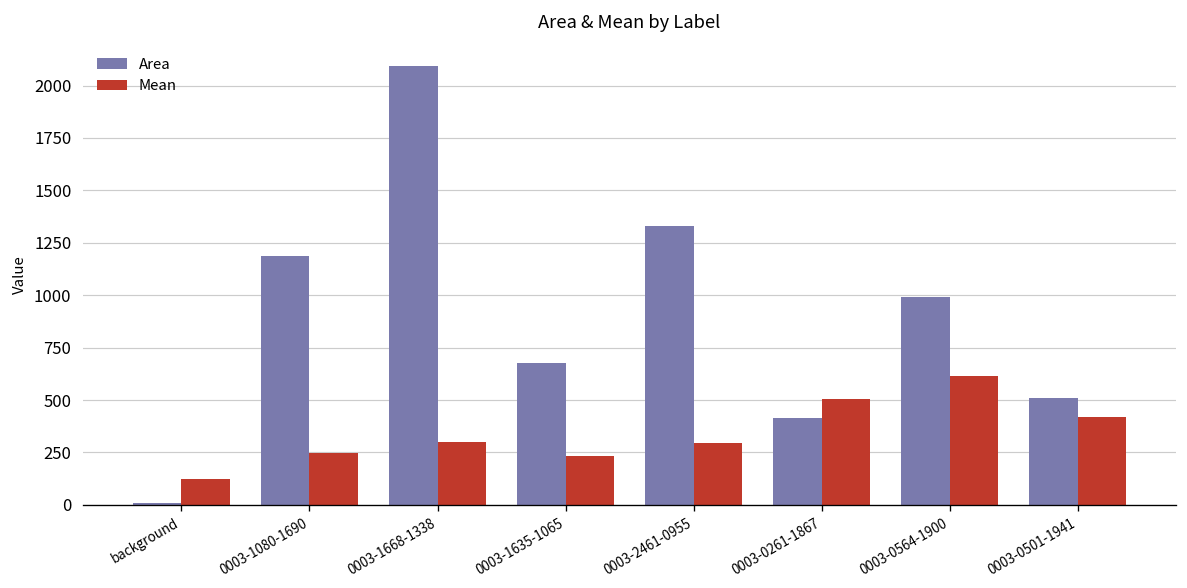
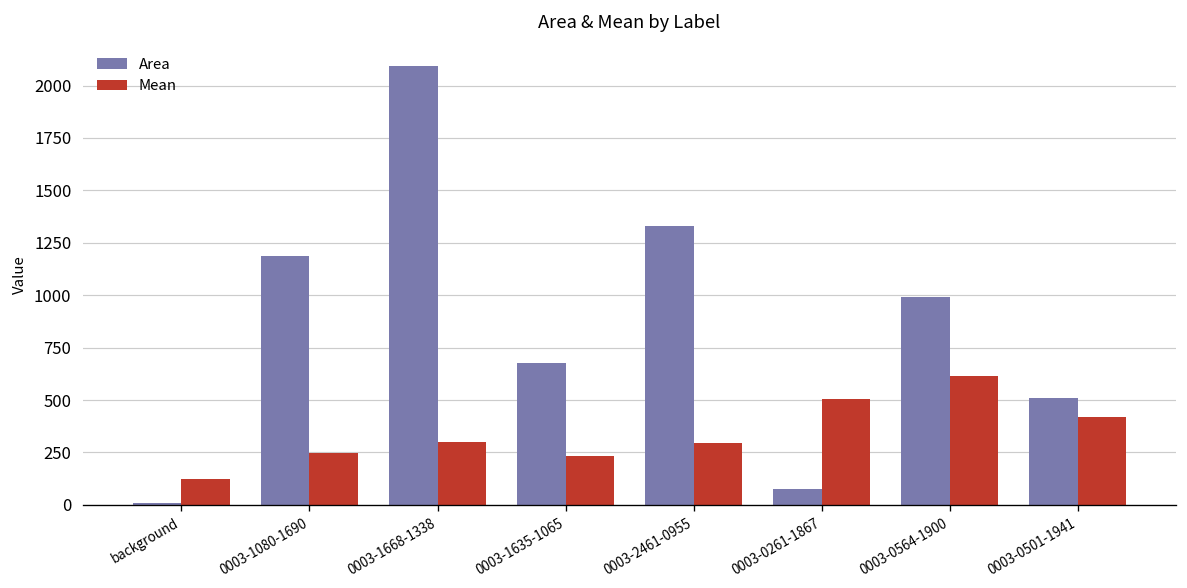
Area, 0003-0261-1867: 410 -> 80
